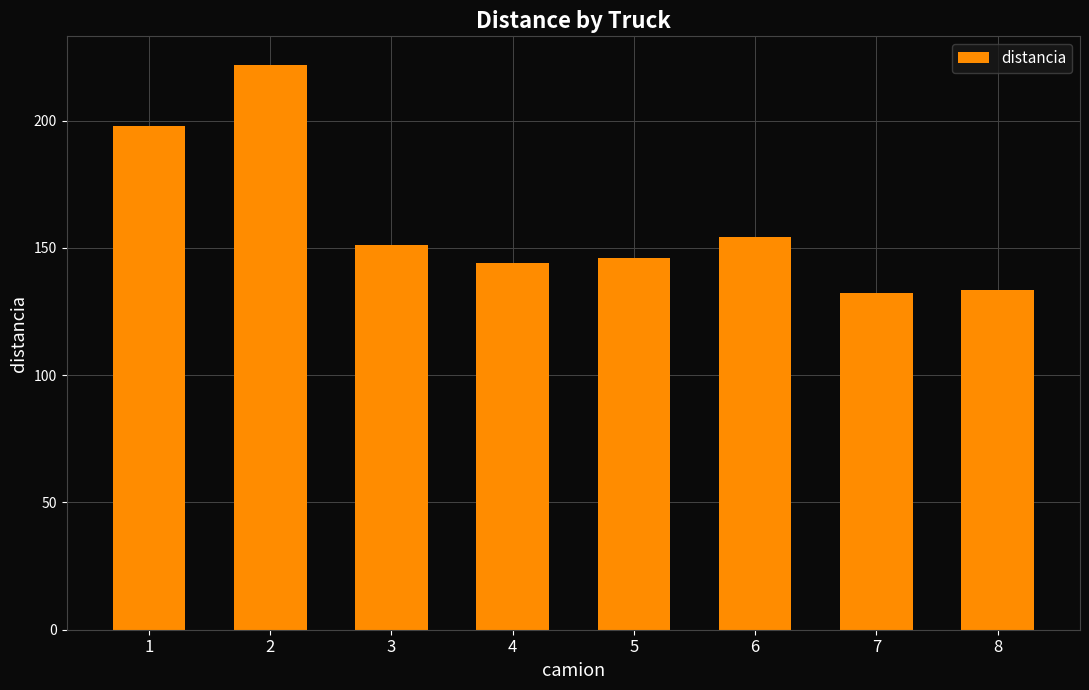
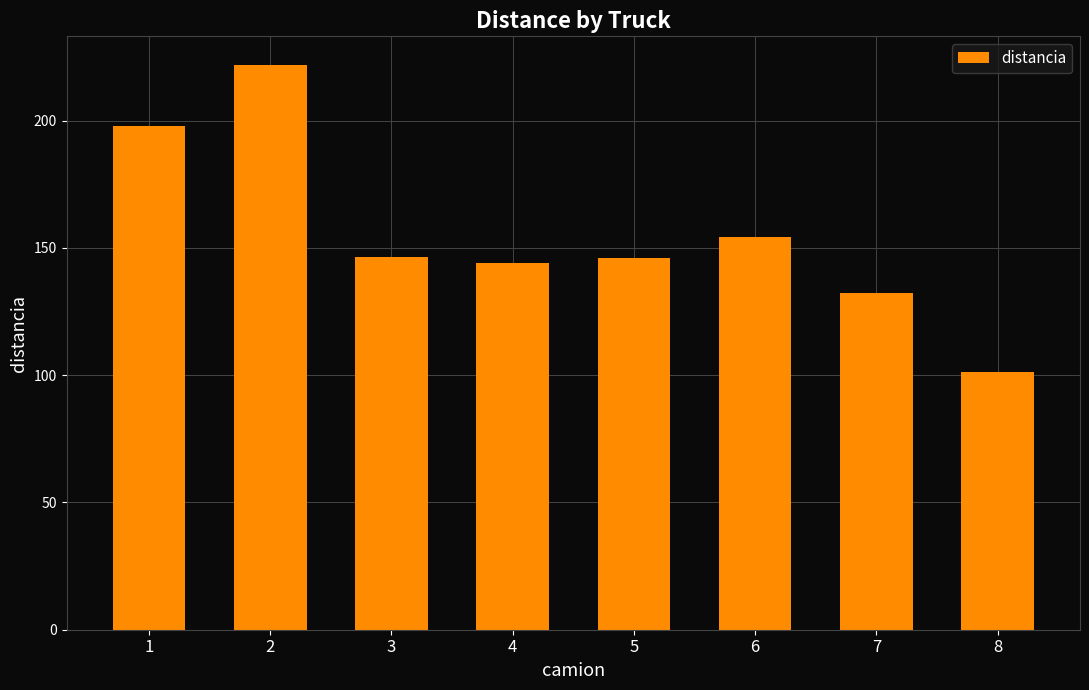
3: 151 -> 146
8: 134 -> 101
